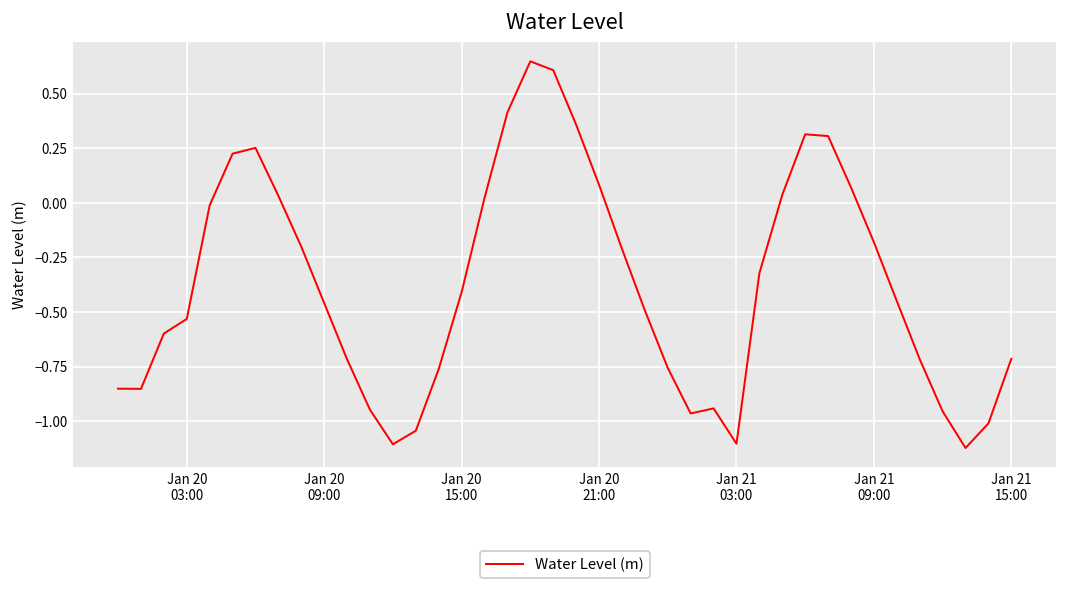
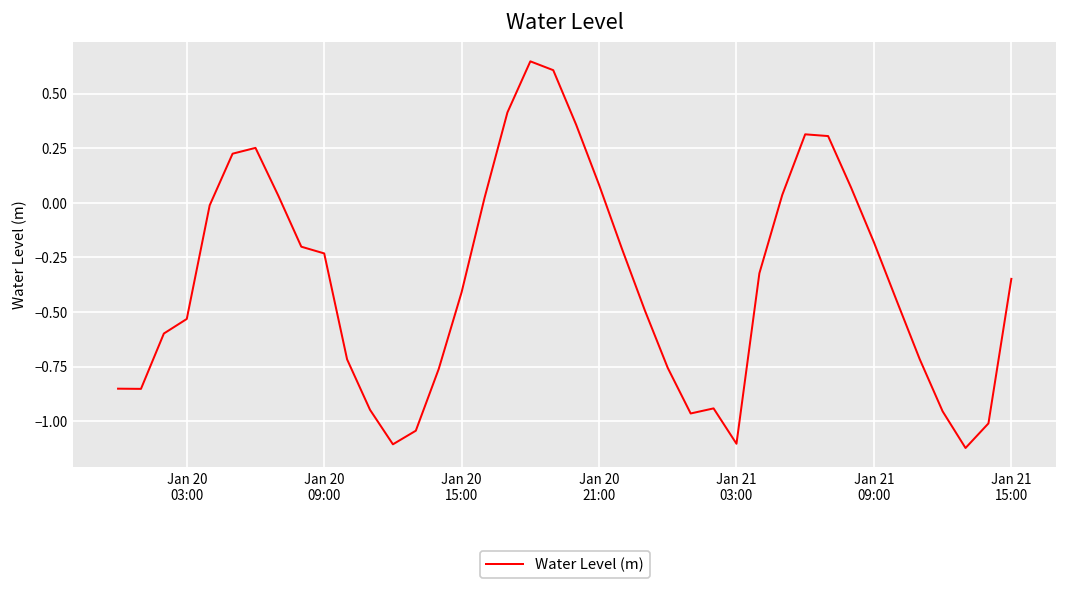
Jan 20 09:00: -0.46 -> -0.23
Jan 21 15:00: -0.71 -> -0.35
